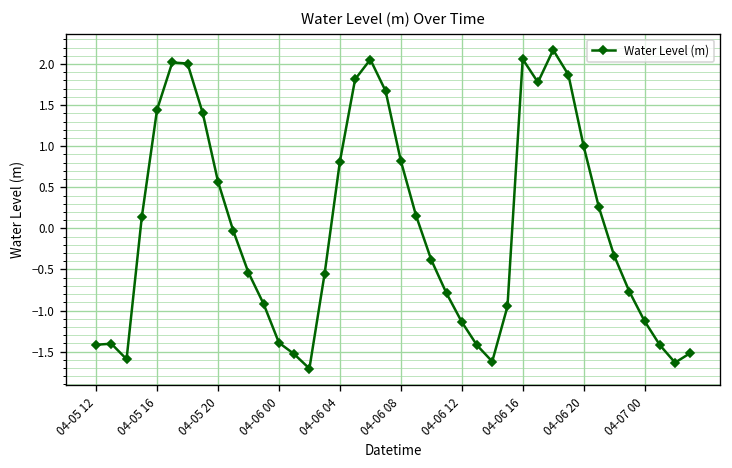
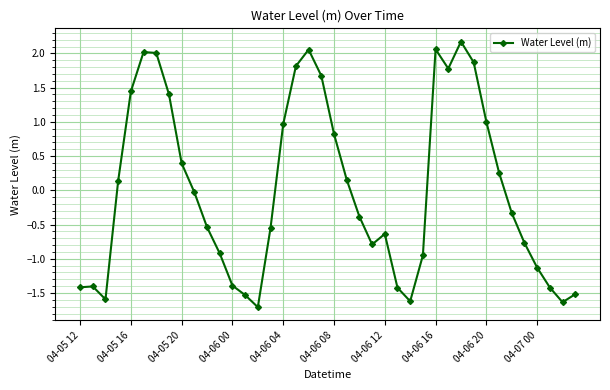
04-05 20: 0.6 -> 0.4
04-06 04: 0.8 -> 1.0
04-06 12: -1.1 -> -0.6
